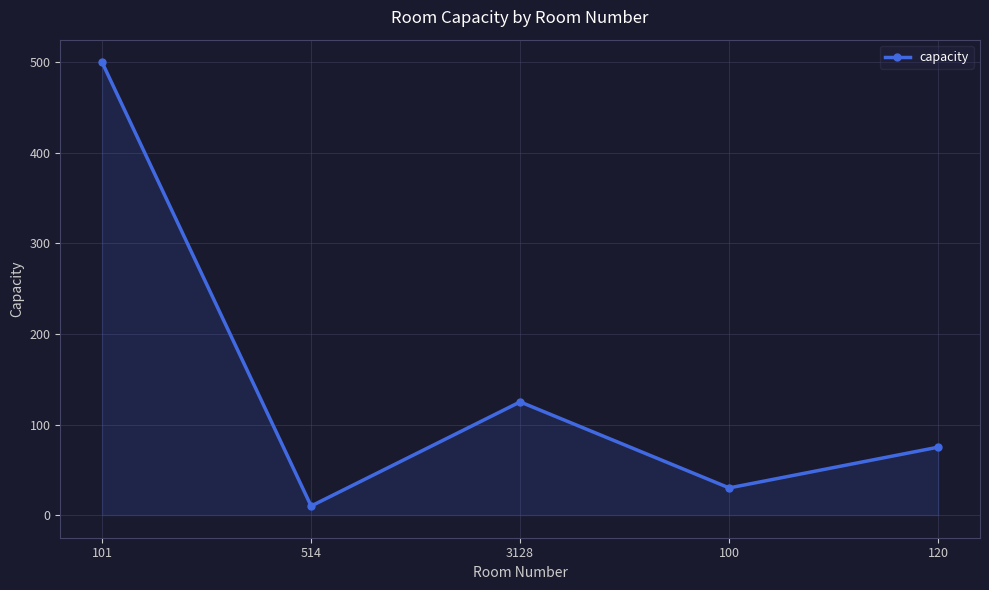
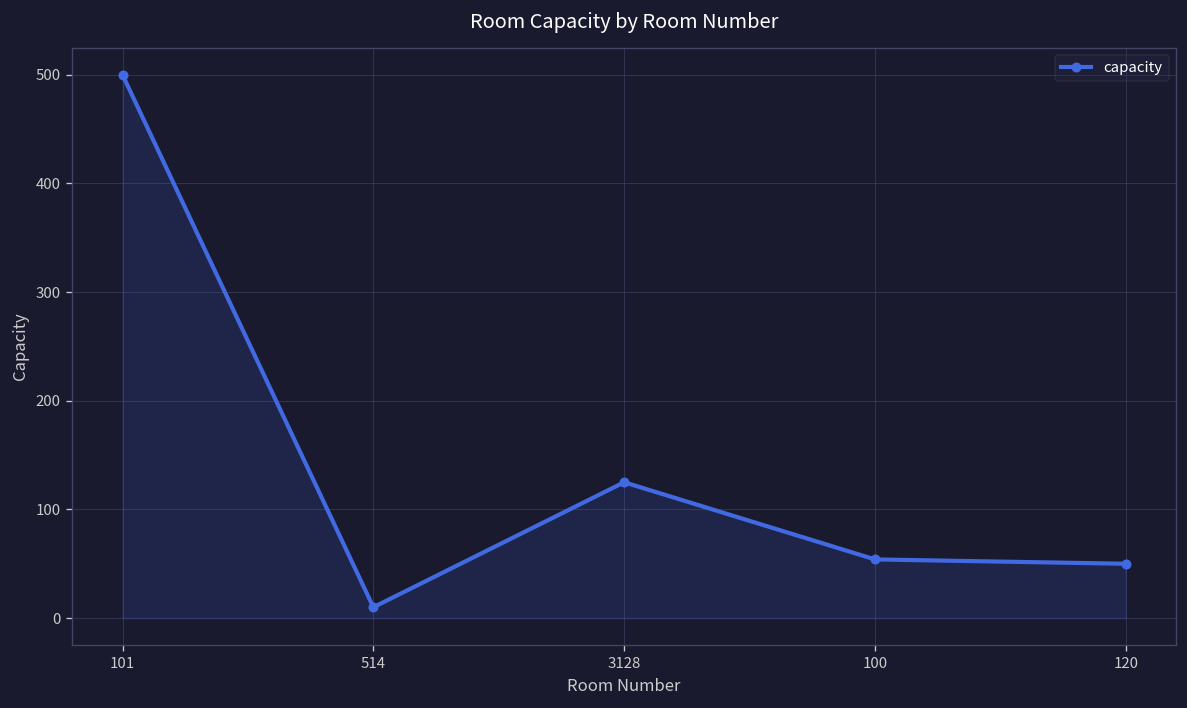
100: 30 -> 50
120: 80 -> 50
